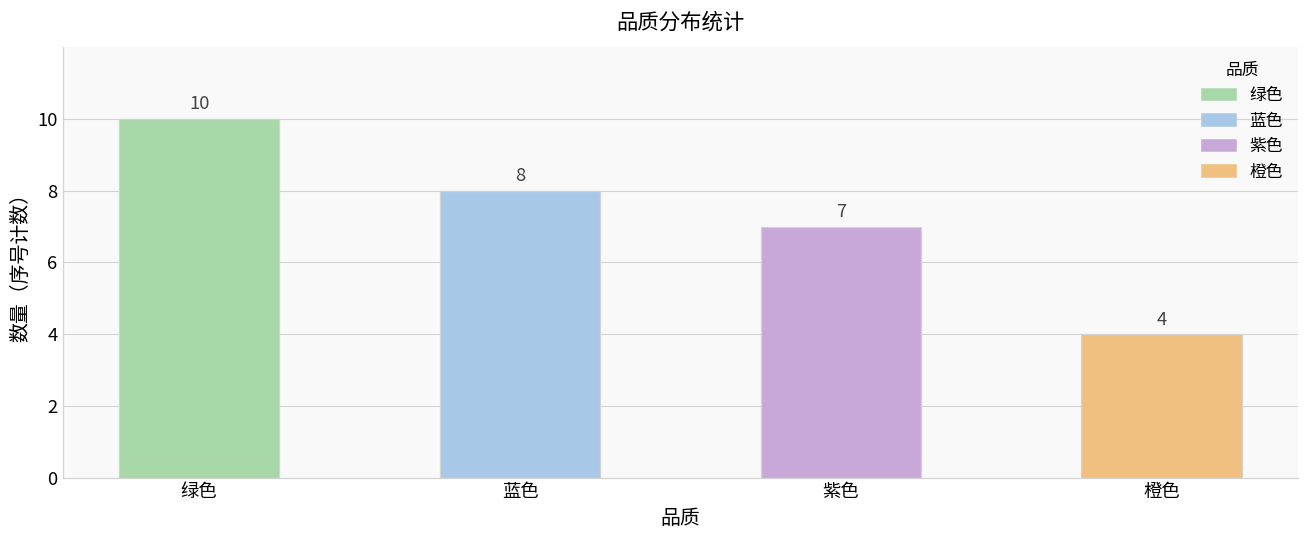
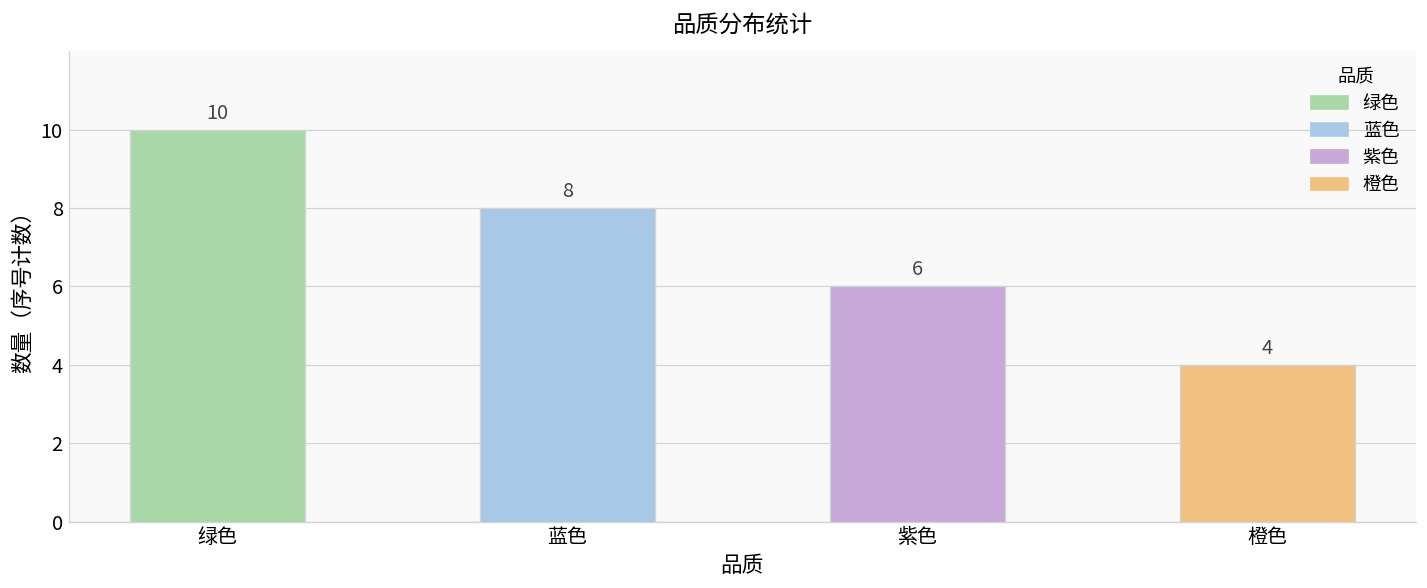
紫色: 7 -> 6
